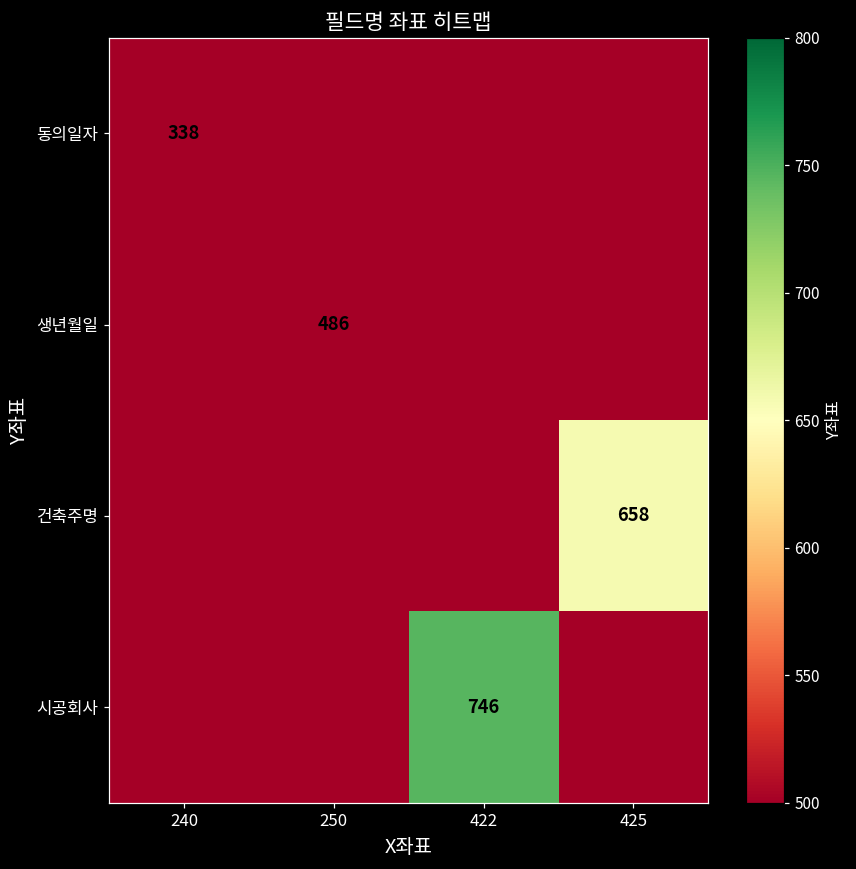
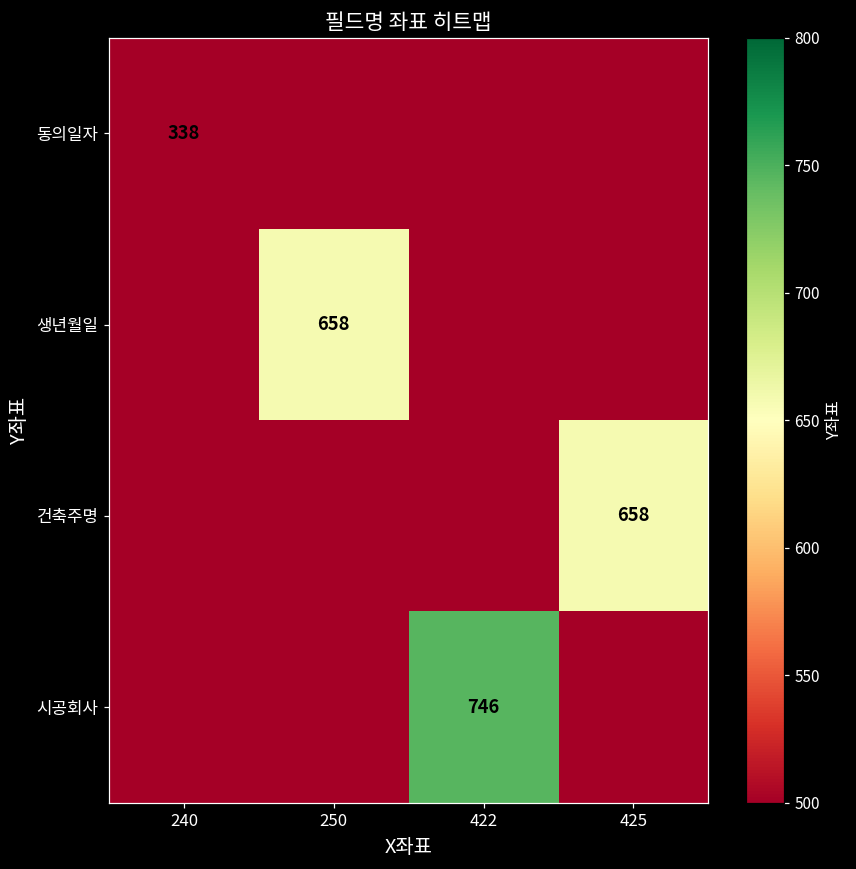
생년월일, 250: 486 -> 658
